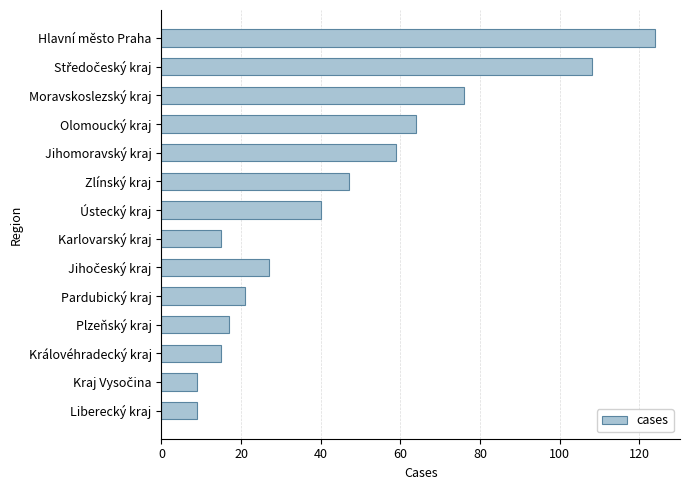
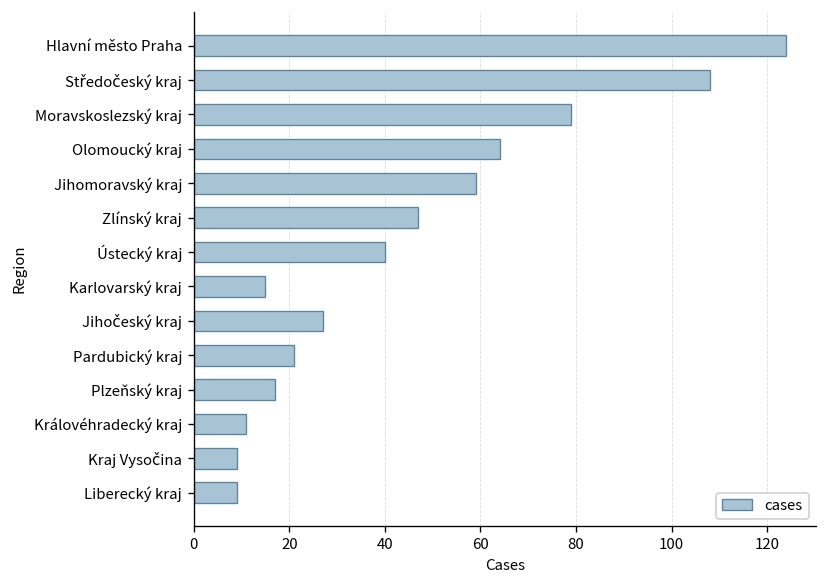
Moravskoslezský kraj: 76 -> 79
Královéhradecký kraj: 15 -> 11
